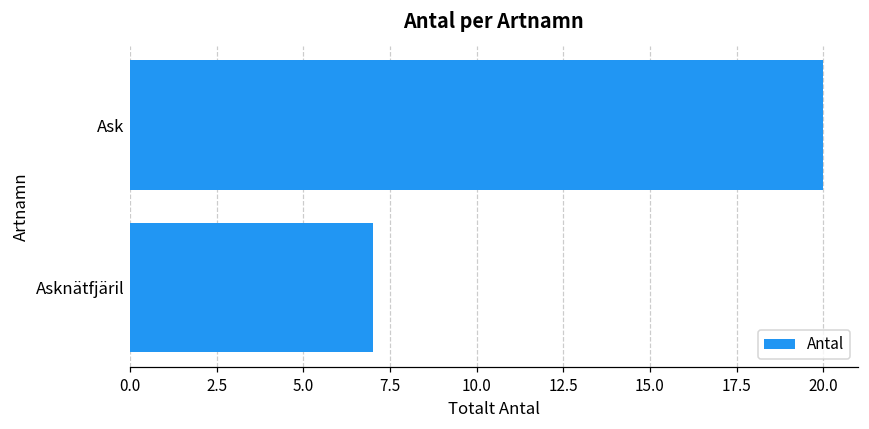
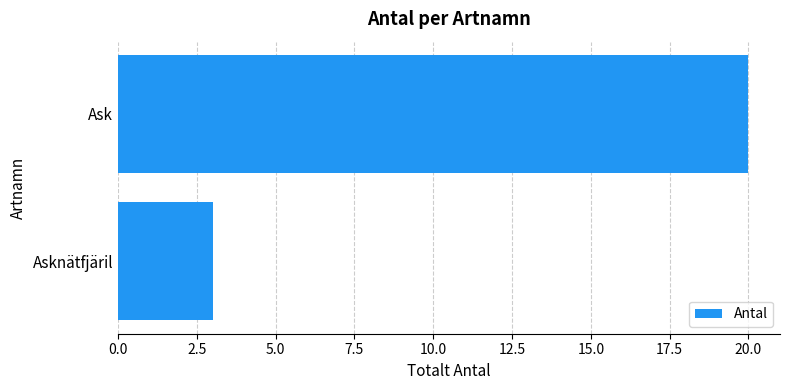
Asknätfjäril: 7 -> 3
